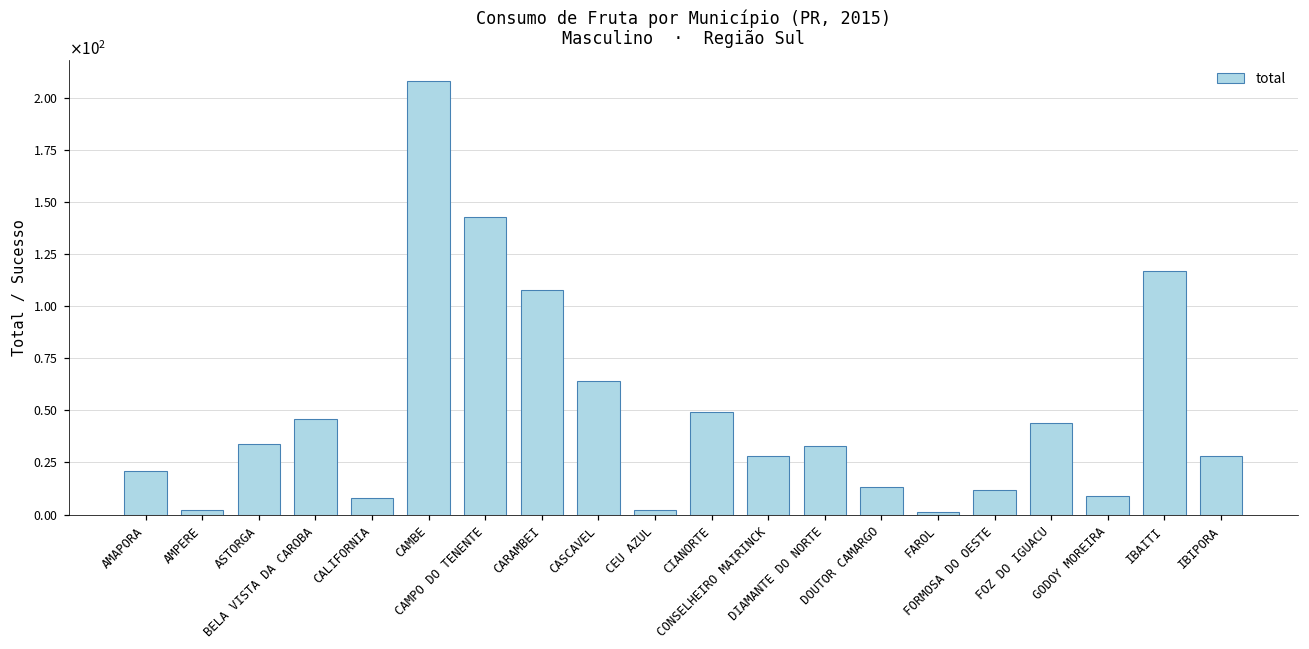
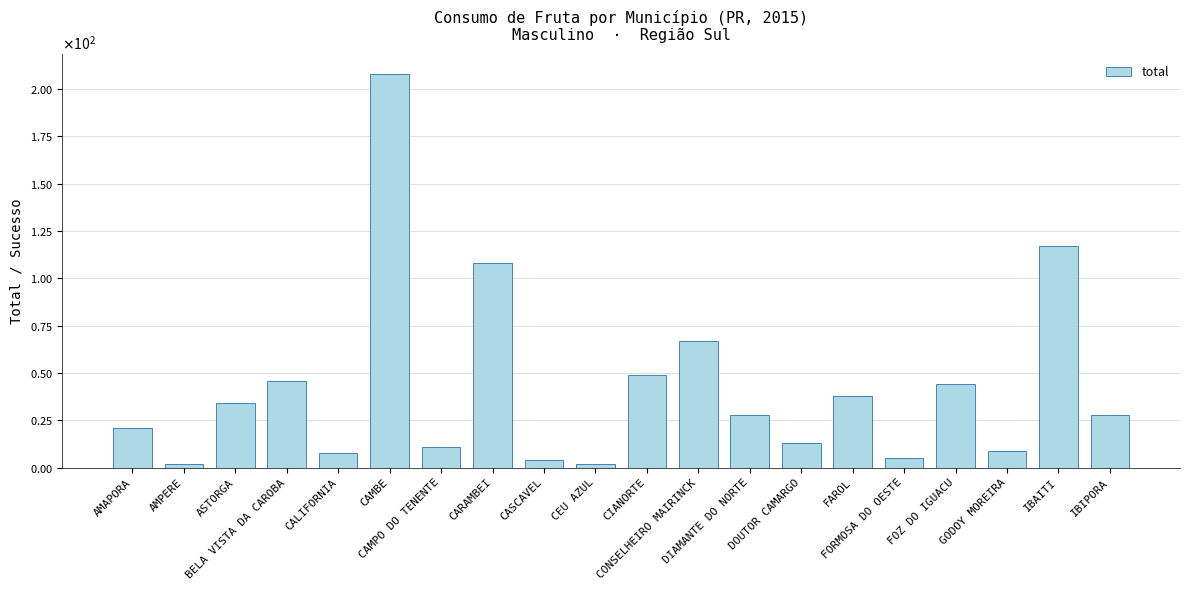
CAMPO DO TENENTE: 143 -> 11
CASCAVEL: 64 -> 4
CONSELHEIRO MAIRINCK: 28 -> 67
DIAMANTE DO NORTE: 33 -> 28
FAROL: 1 -> 38
FORMOSA DO OESTE: 12 -> 5
